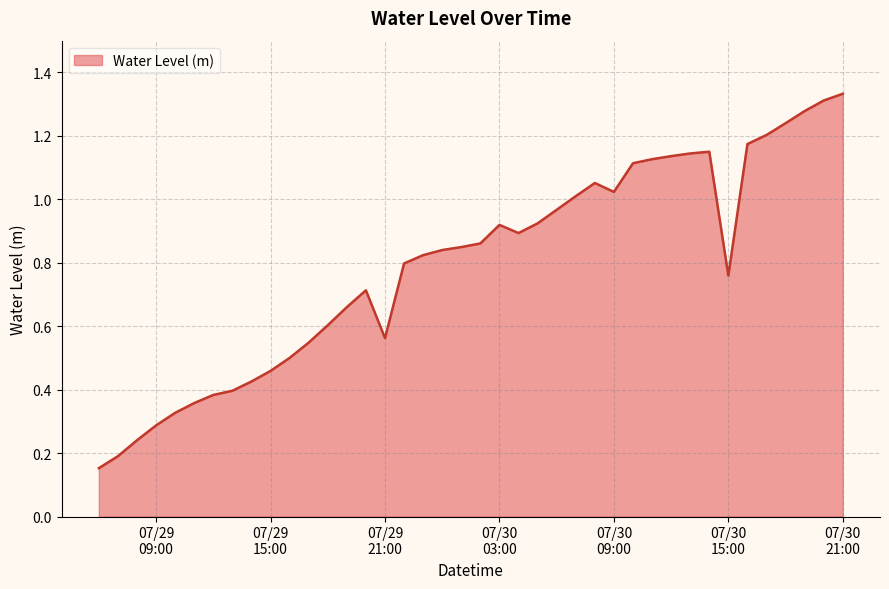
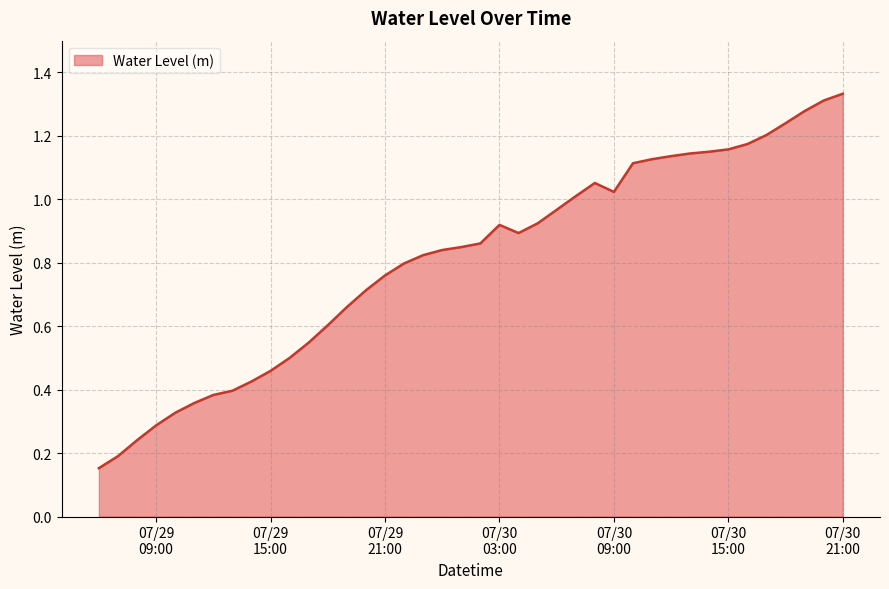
07/29 21:00: 0.56 -> 0.76
07/30 15:00: 0.76 -> 1.16
